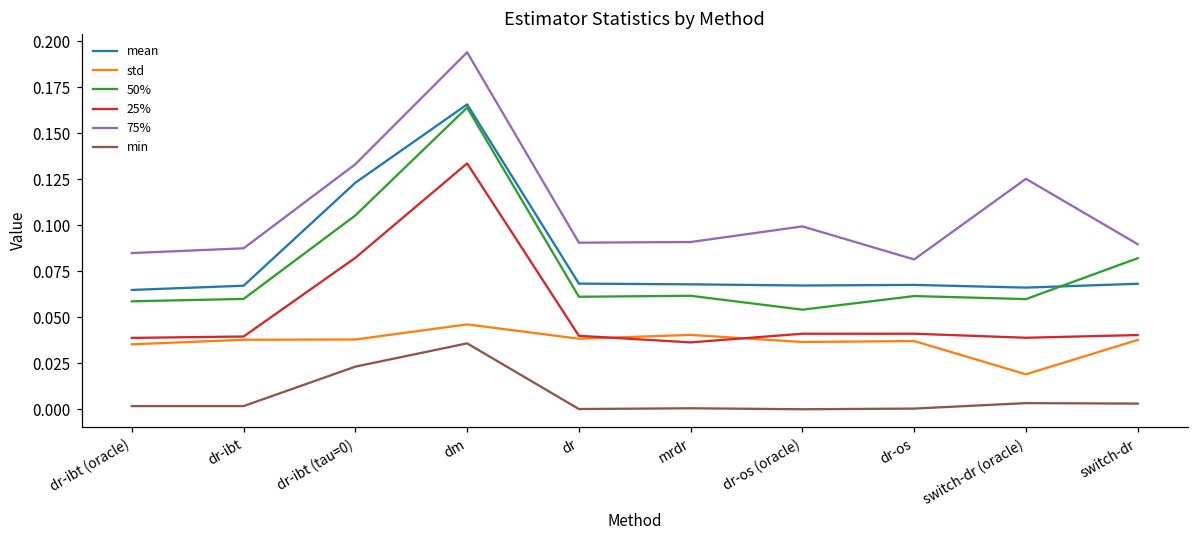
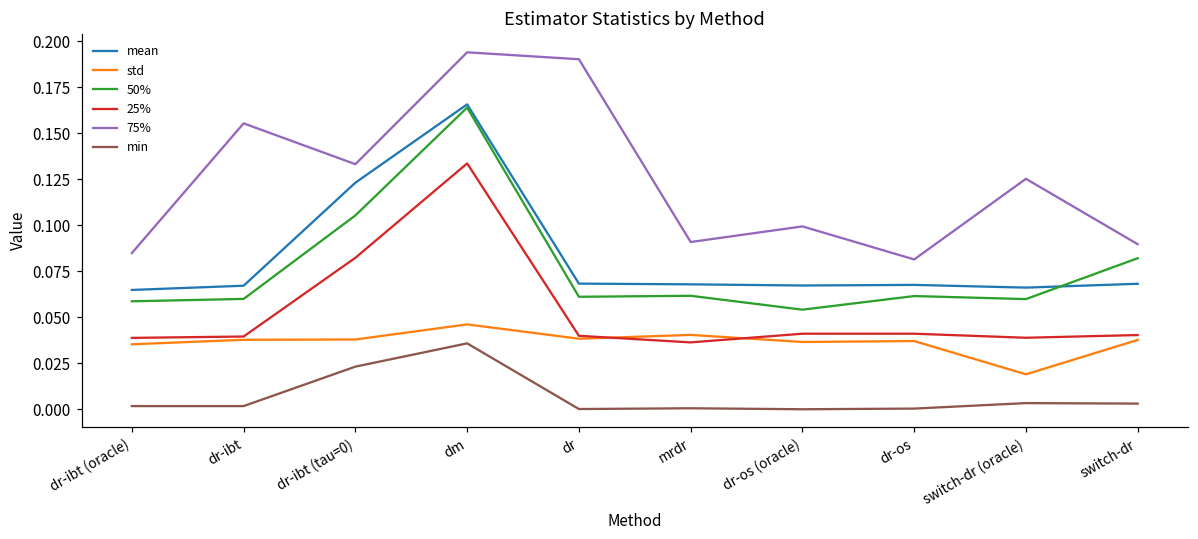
75%, dr-ibt: 0.088 -> 0.155
75%, dr: 0.091 -> 0.190
